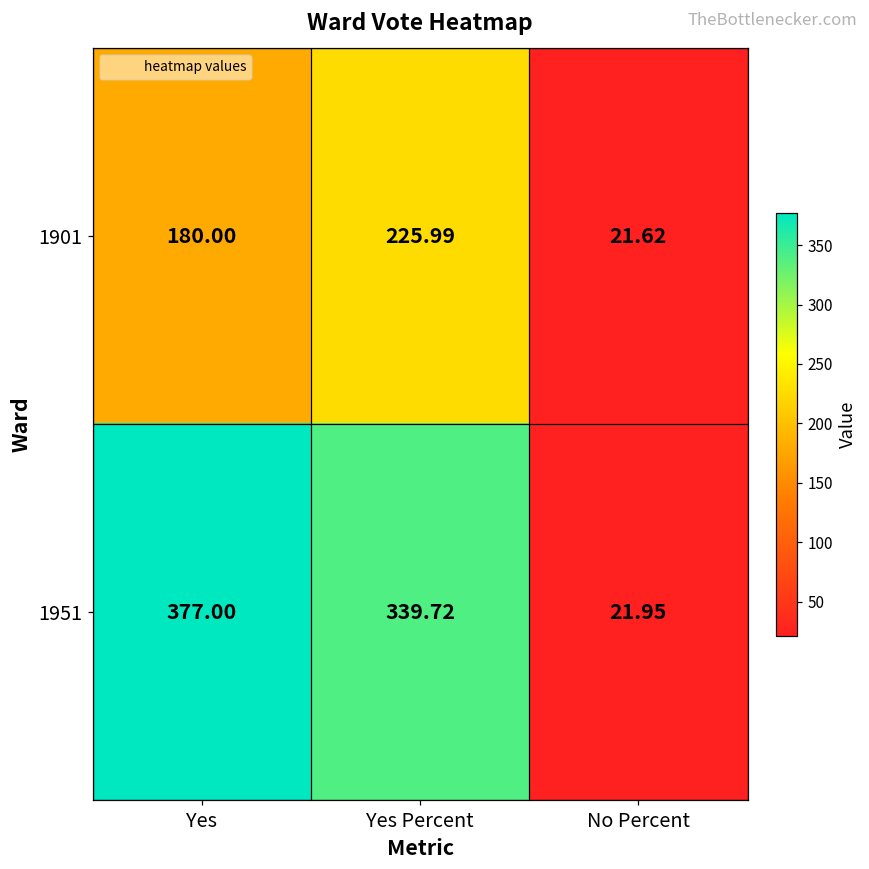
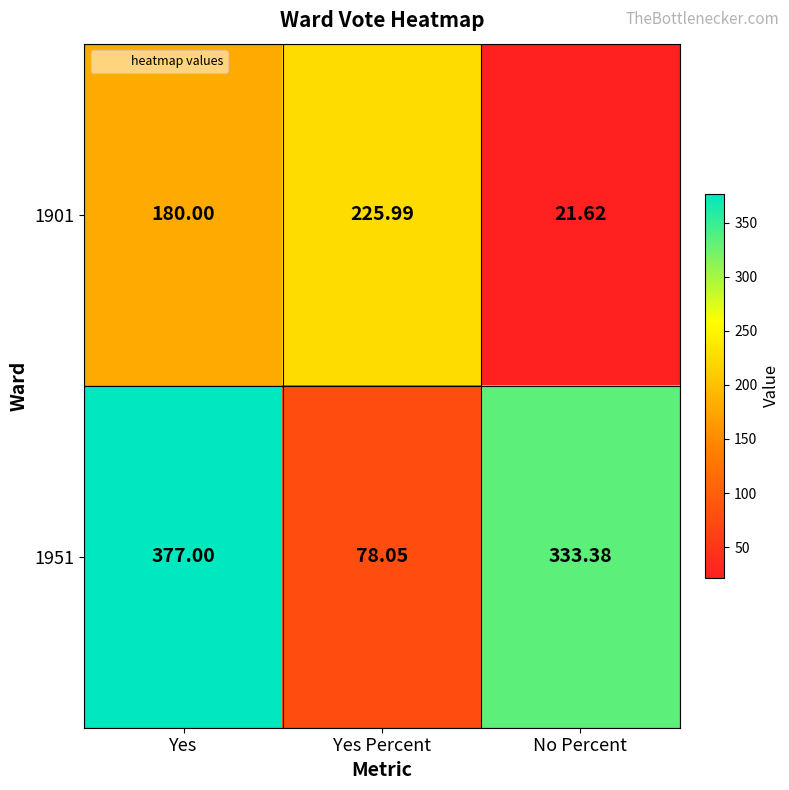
1951, Yes Percent: 339.72 -> 78.05
1951, No Percent: 21.95 -> 333.38
